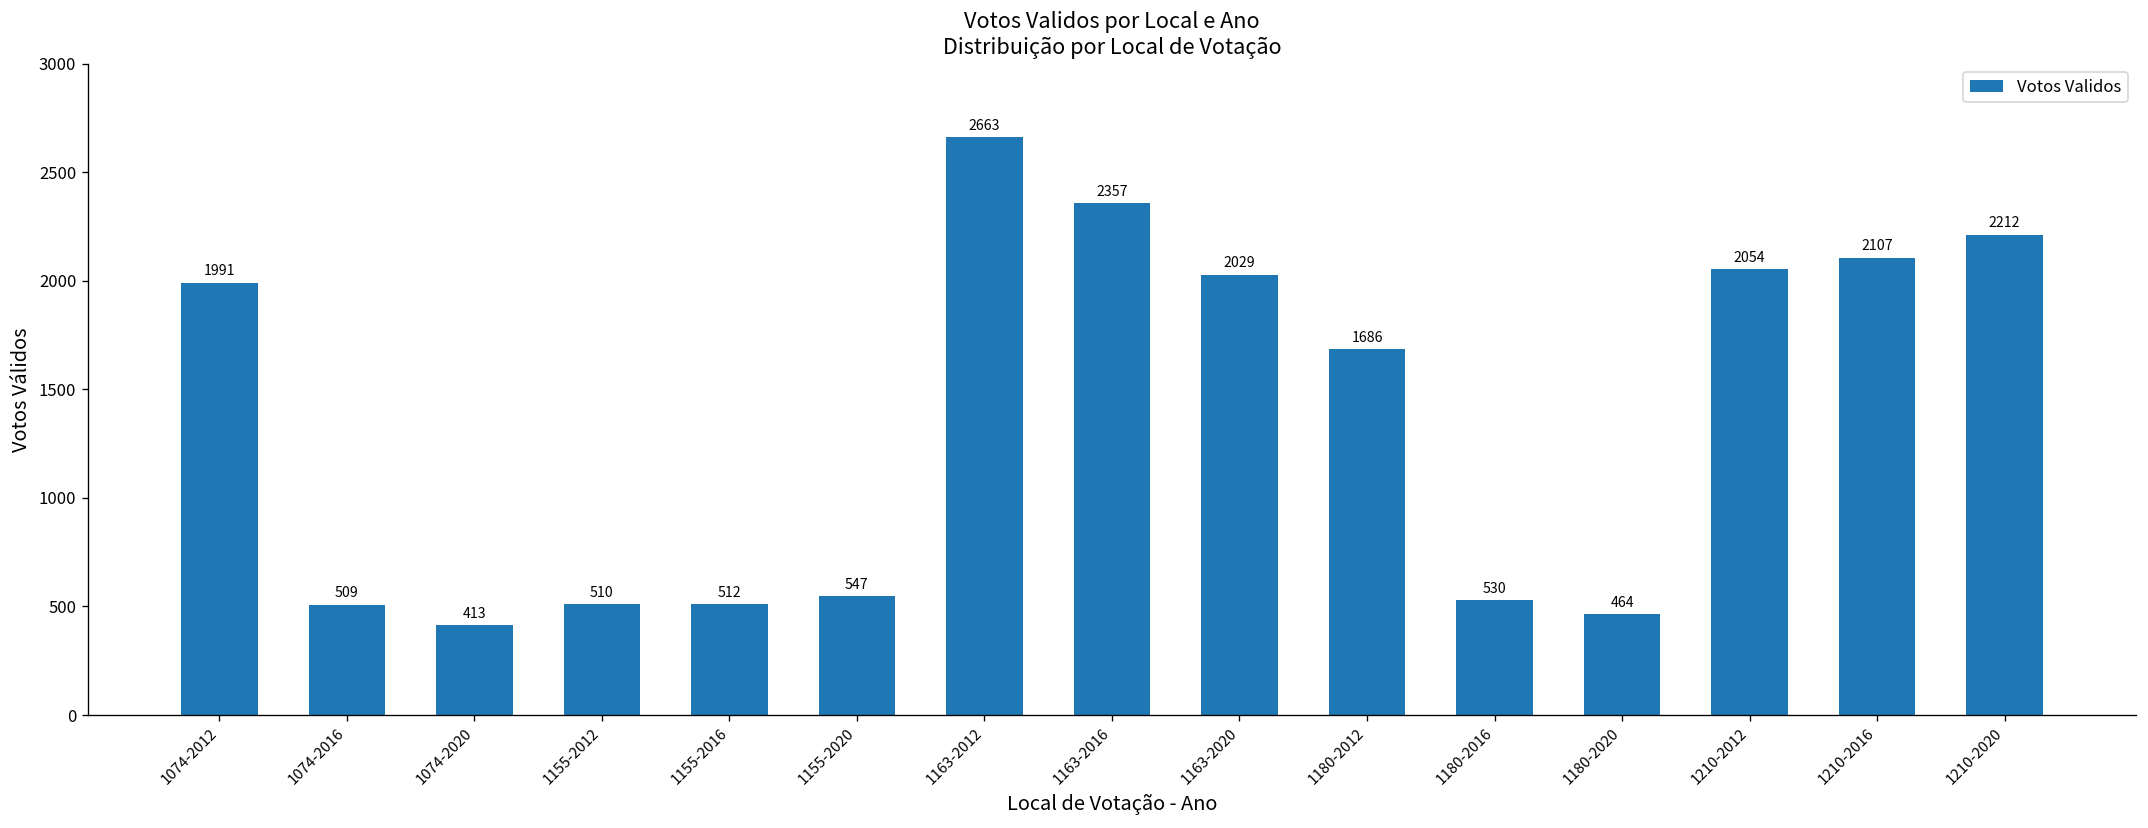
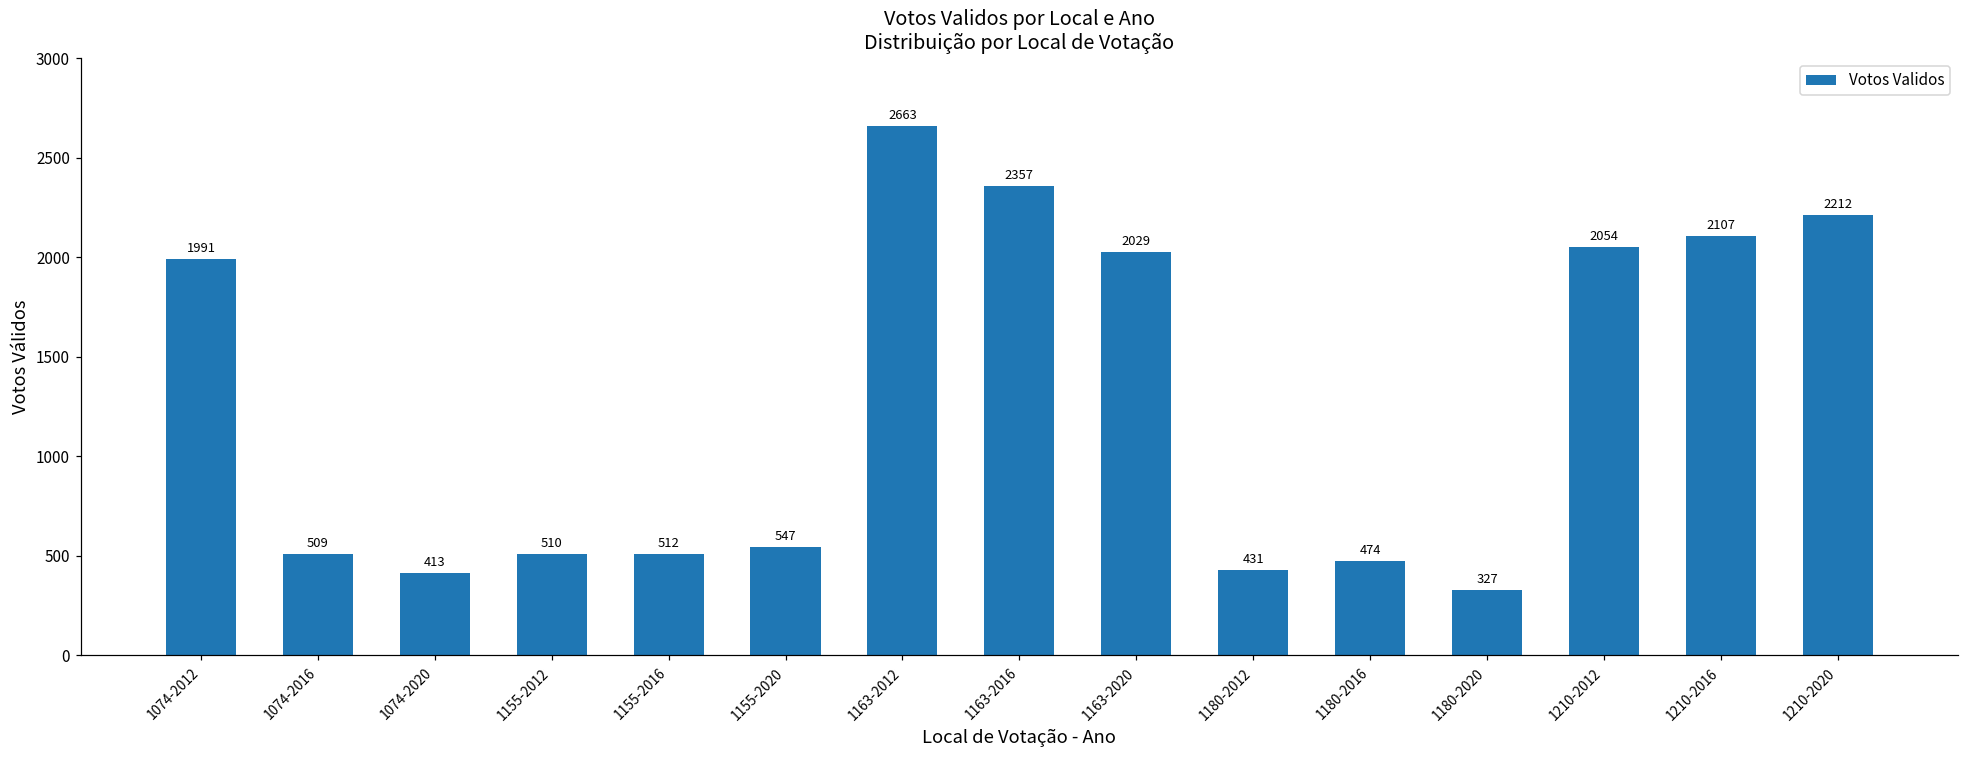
1180-2012: 1686 -> 431
1180-2016: 530 -> 474
1180-2020: 464 -> 327
